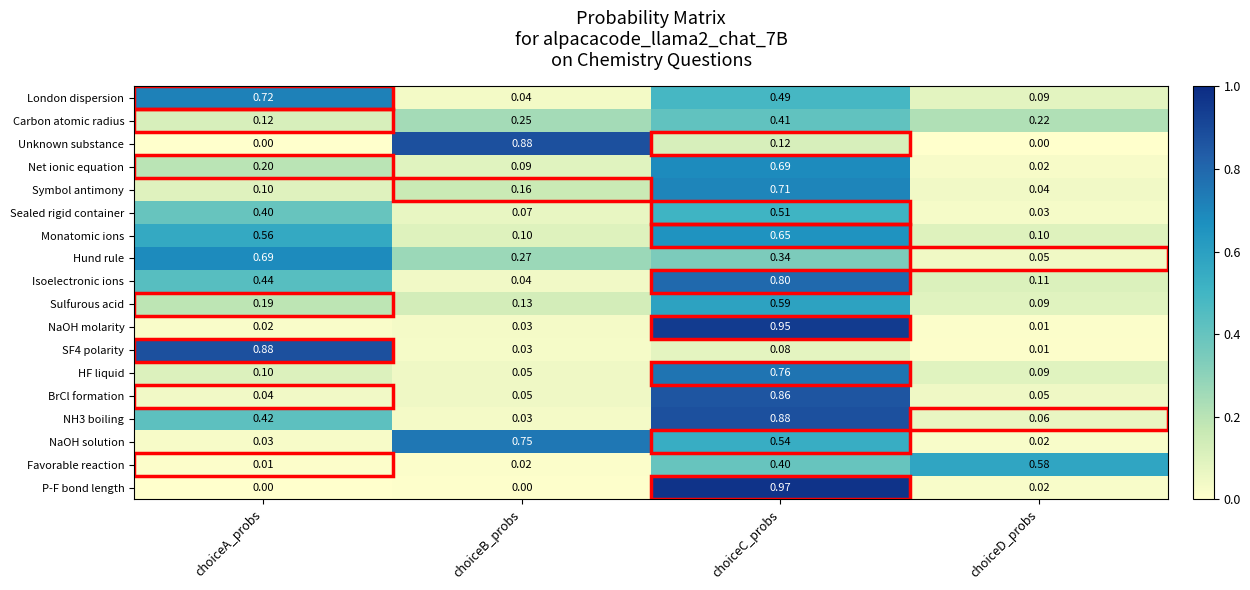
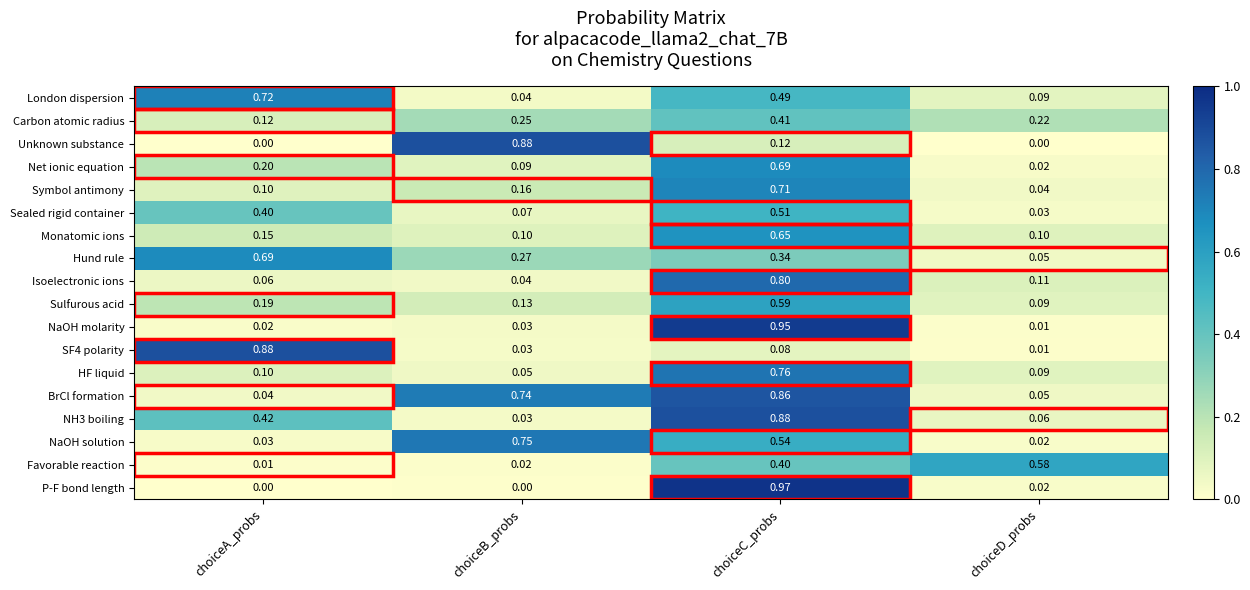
Monatomic ions, choiceA_probs: 0.56 -> 0.15
Isoelectronic ions, choiceA_probs: 0.44 -> 0.06
BrCl formation, choiceB_probs: 0.05 -> 0.74
